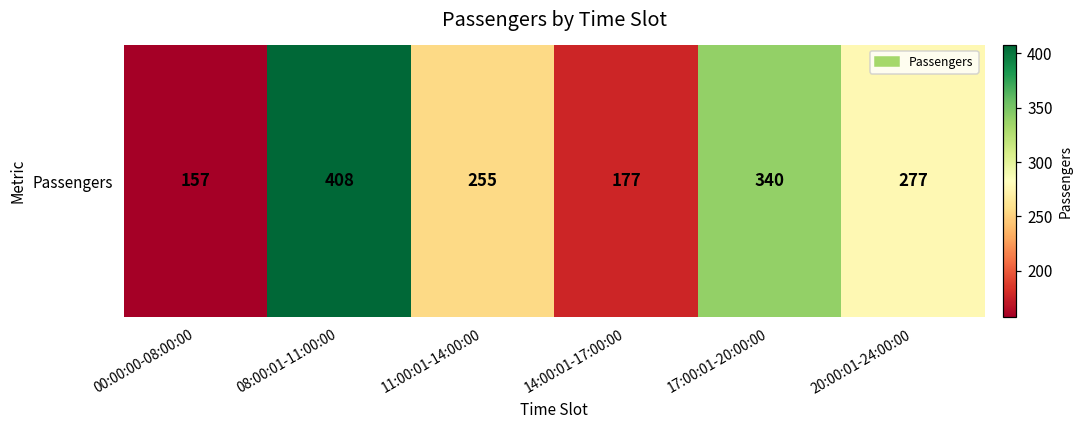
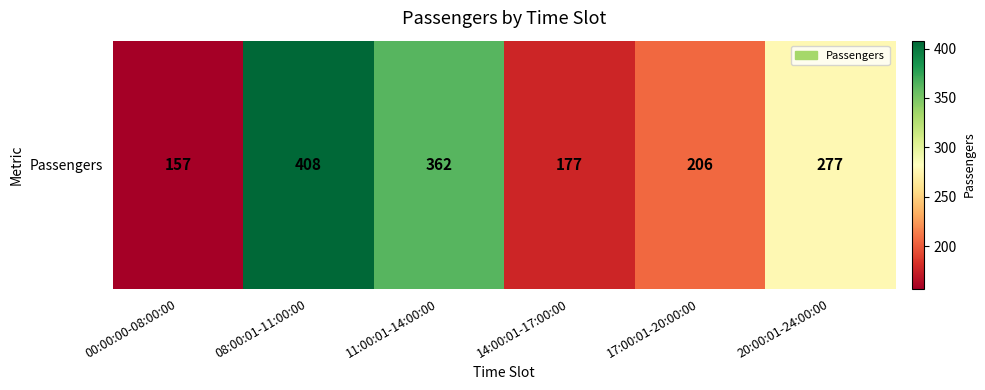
Passengers, 11:00:01-14:00:00: 255 -> 362
Passengers, 17:00:01-20:00:00: 340 -> 206
